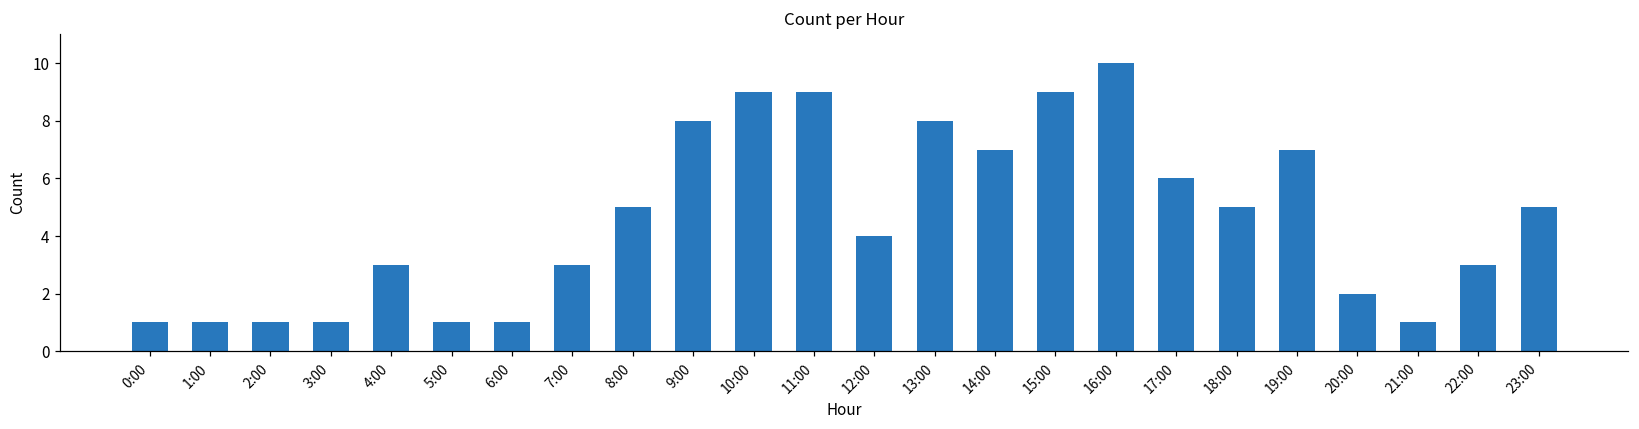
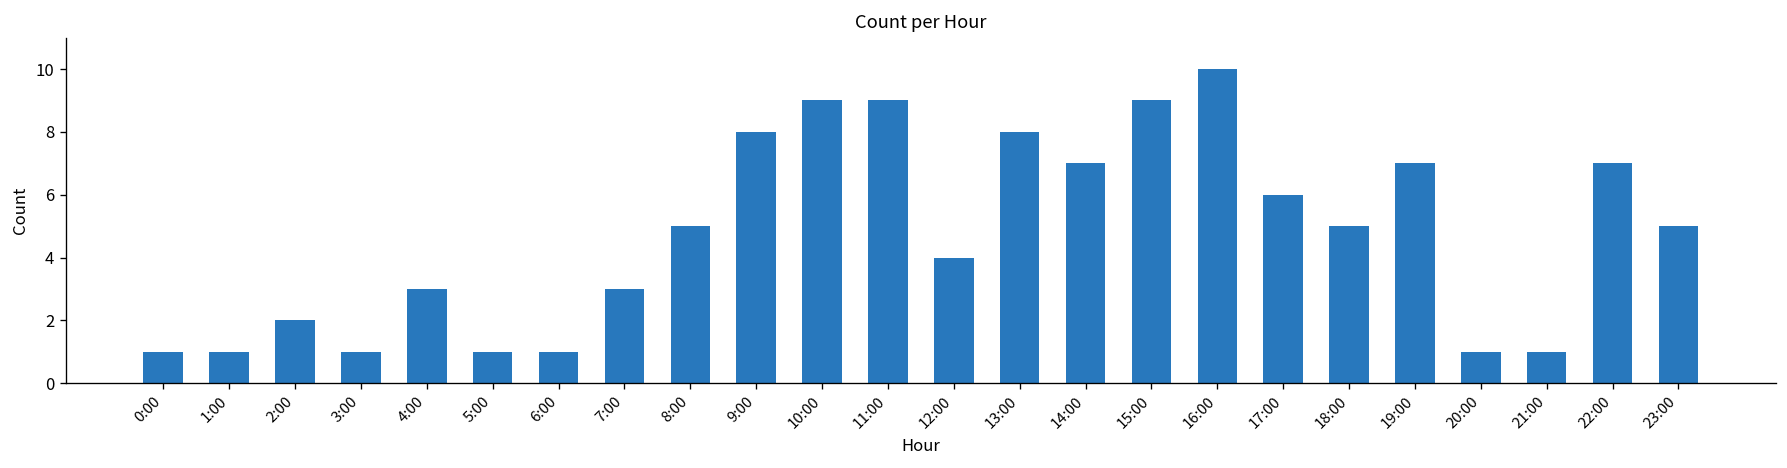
2:00: 1 -> 2
20:00: 2 -> 1
22:00: 3 -> 7
